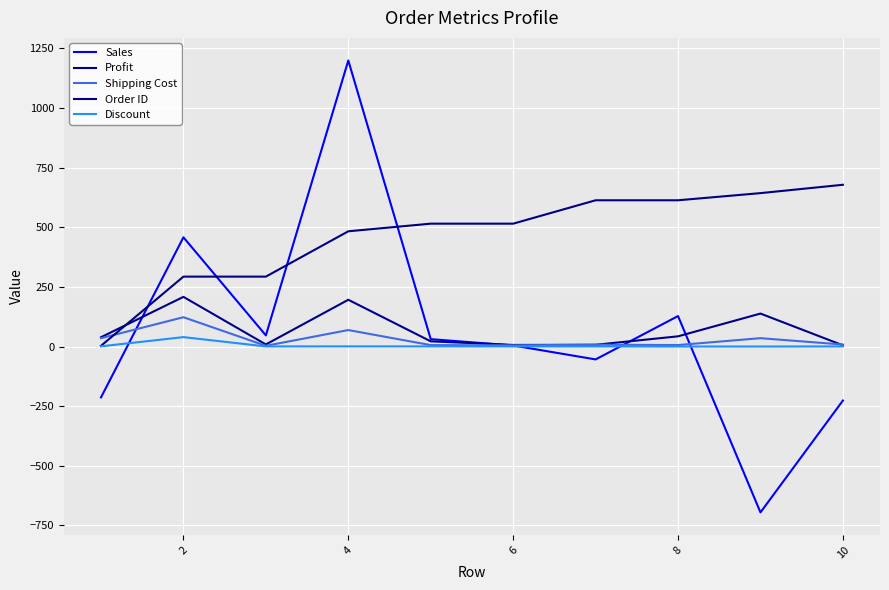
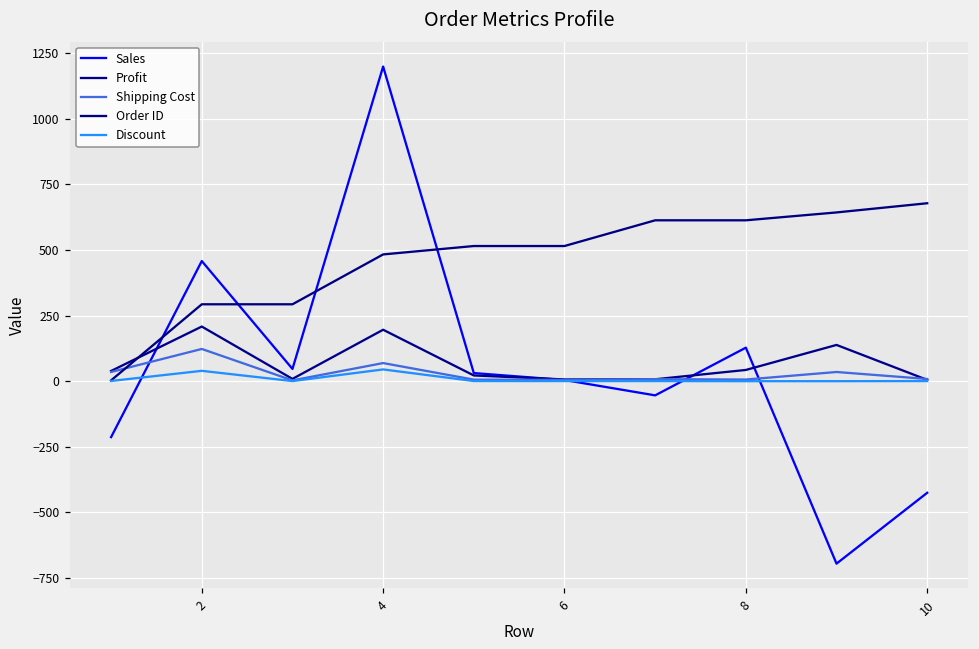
Discount, 4: 0 -> 40
Sales, 10: -230 -> -430
